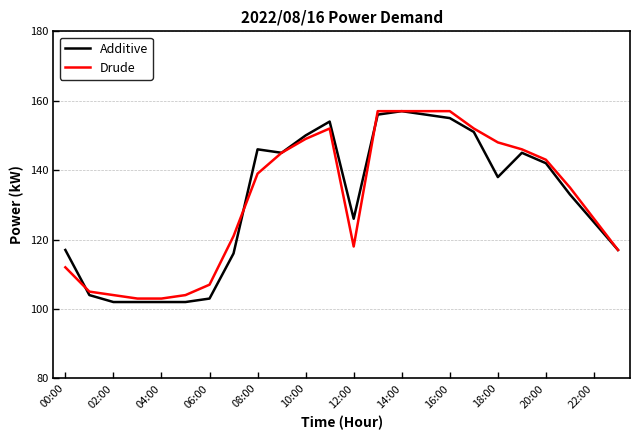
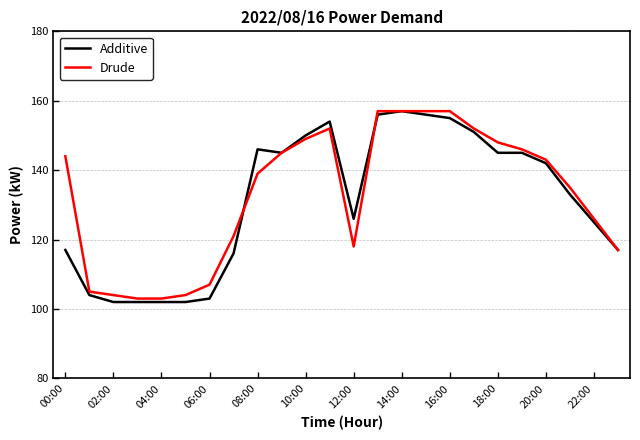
Drude, 00:00: 112 -> 144
Additive, 18:00: 138 -> 145
